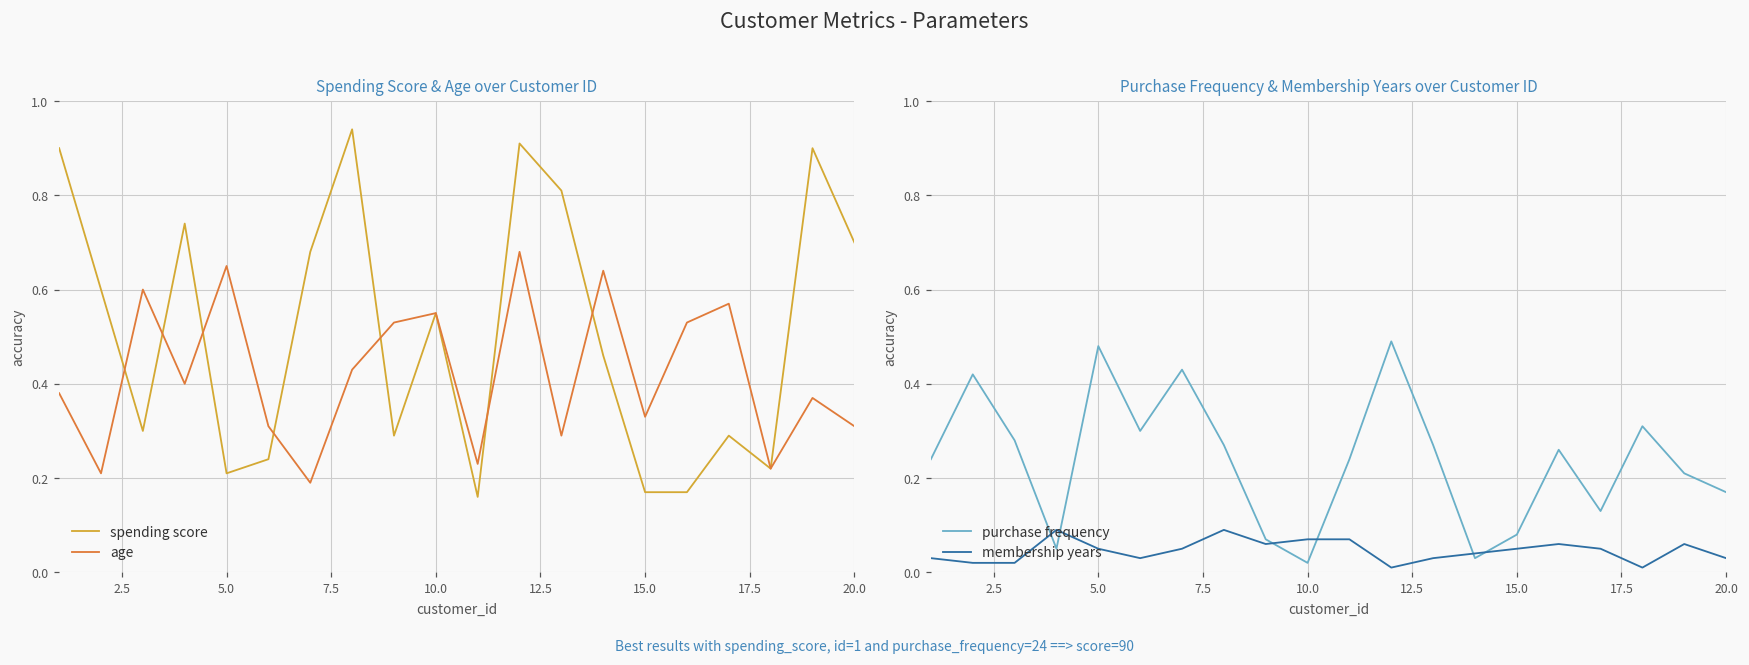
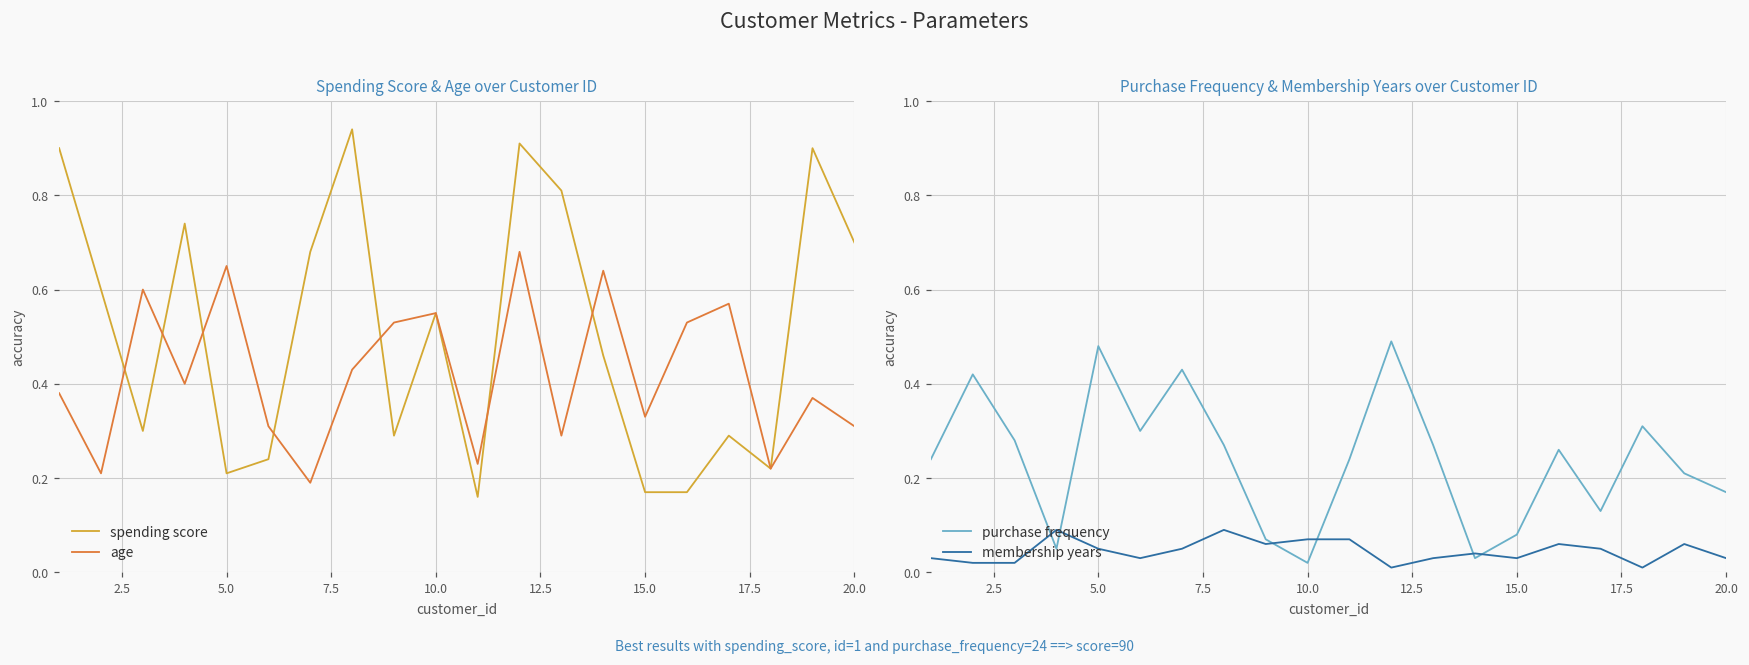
Purchase Frequency & Membership Years over Customer ID, membership years, 15.0: 0.05 -> 0.03
